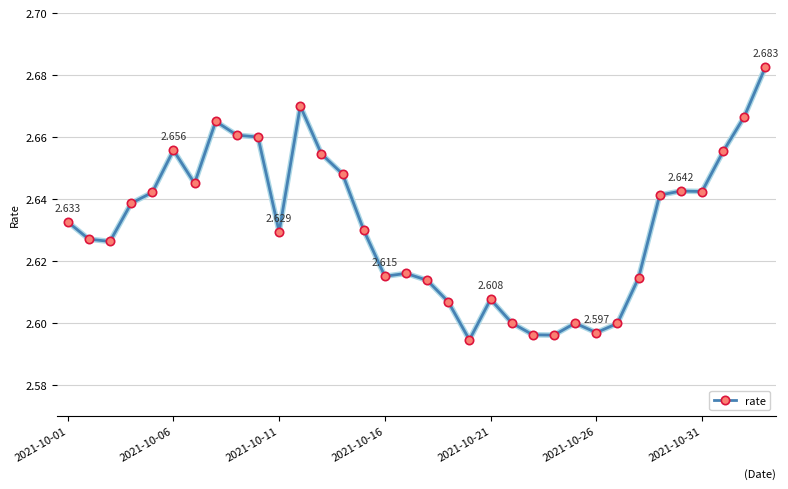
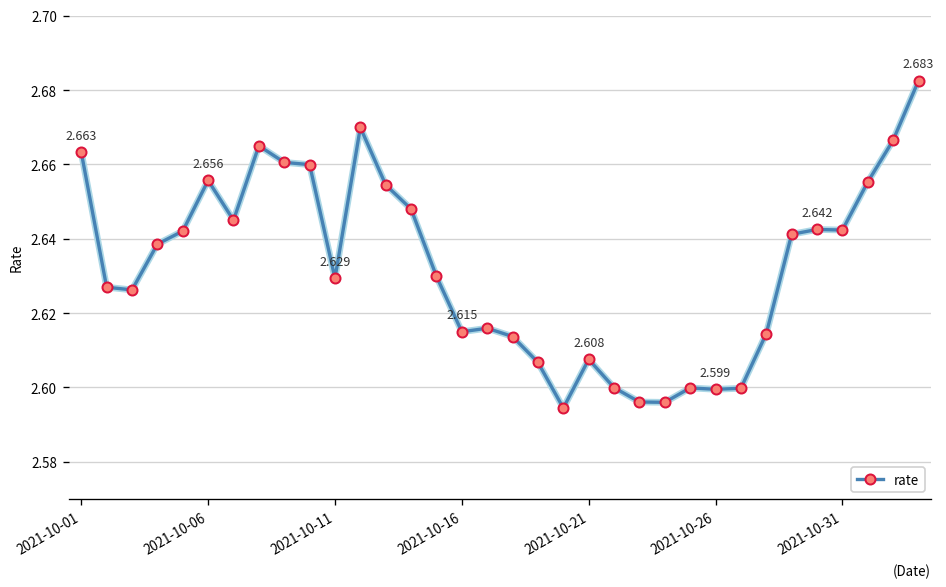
2021-10-01: 2.633 -> 2.663
2021-10-26: 2.597 -> 2.599
